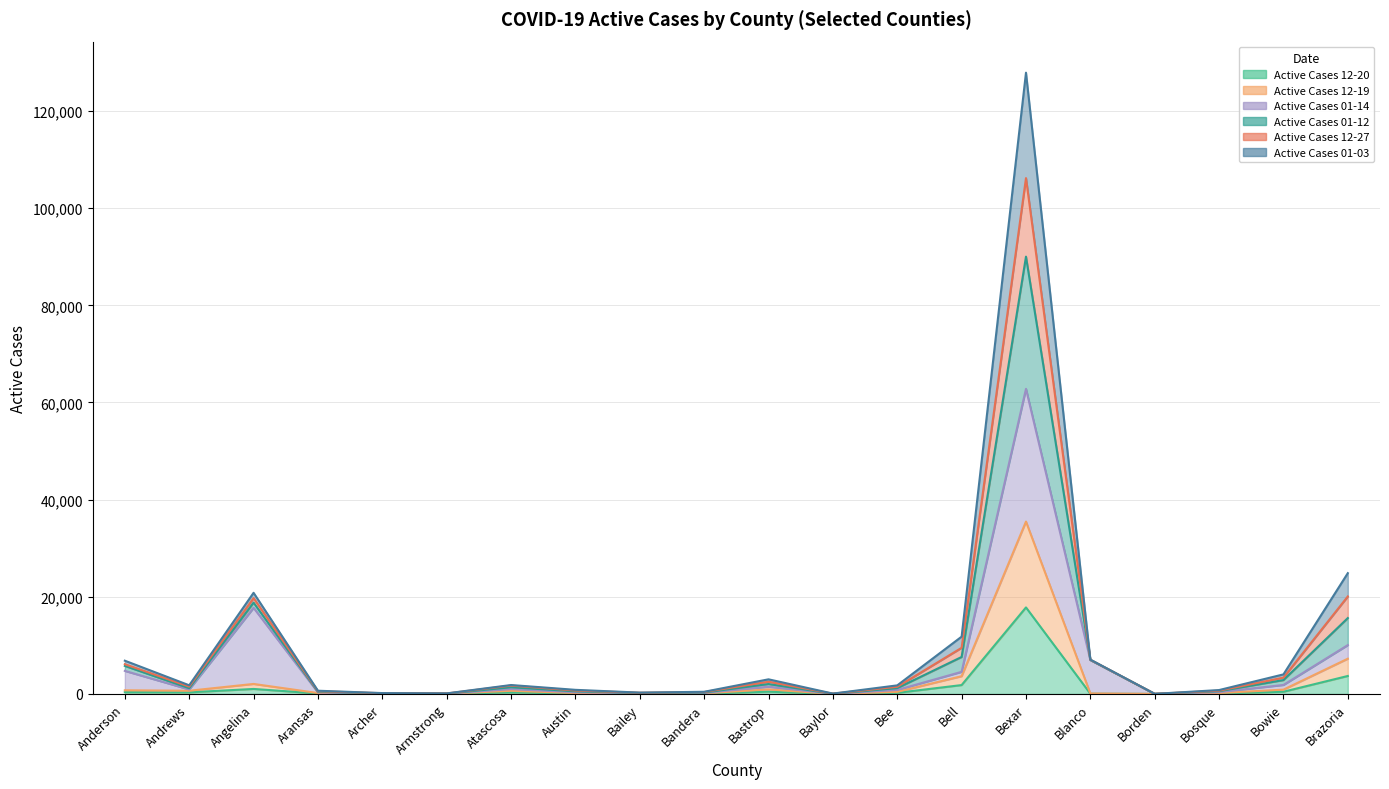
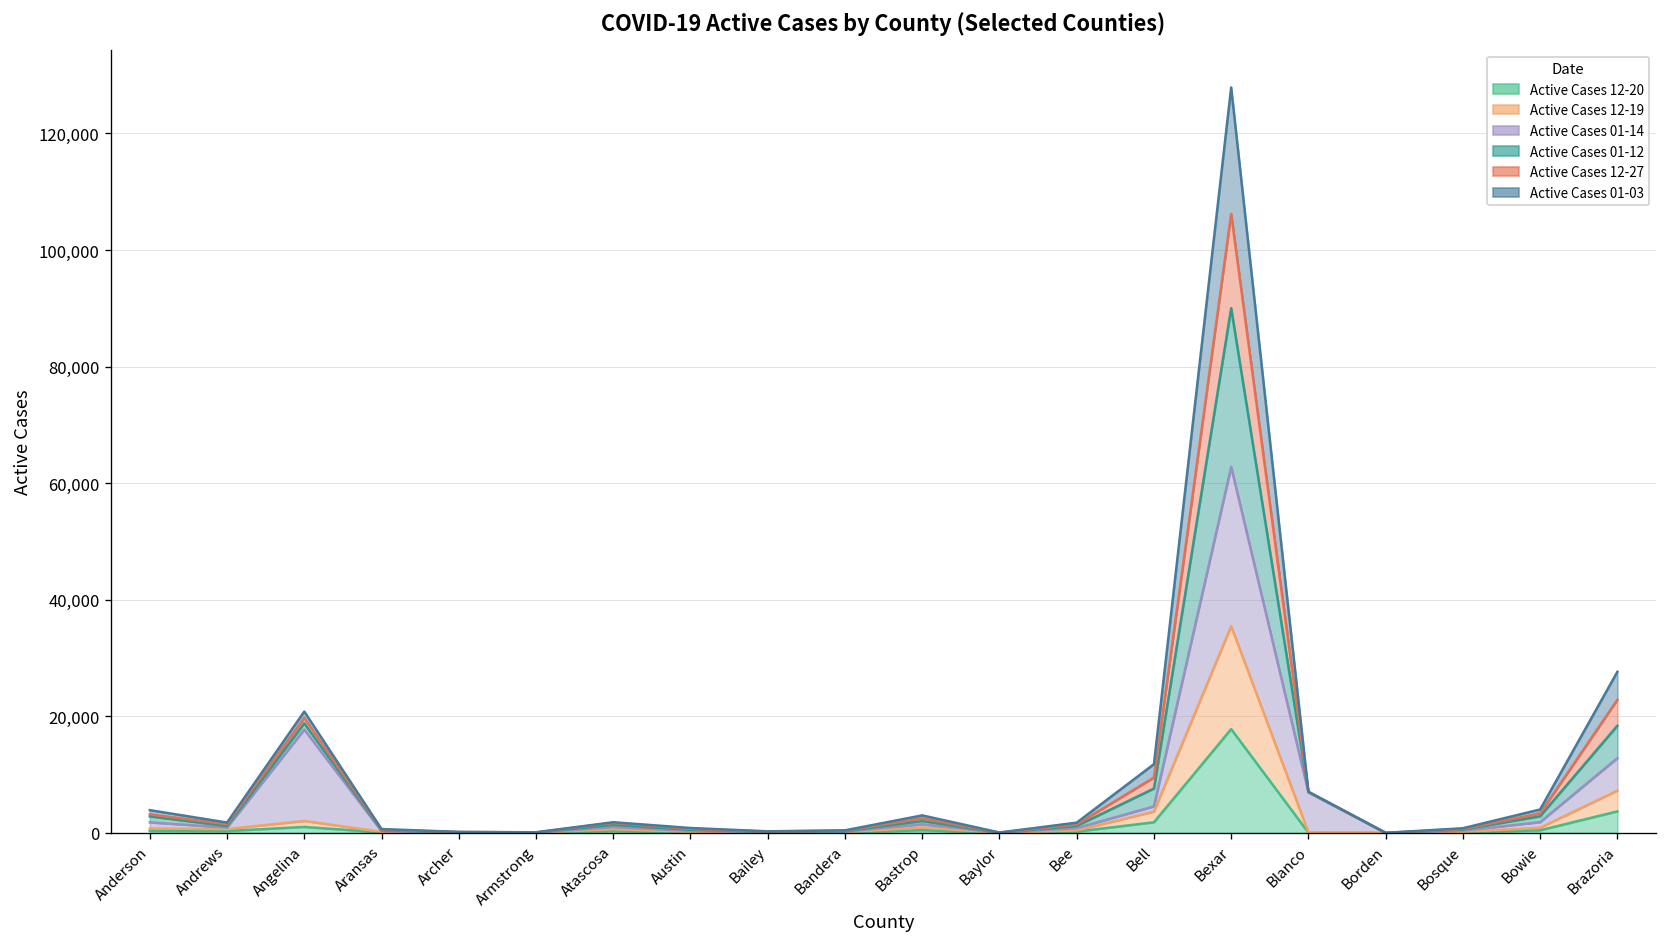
Active Cases 01-14, Anderson: 4,000 -> 1,000
Active Cases 01-14, Brazoria: 3,000 -> 6,000
